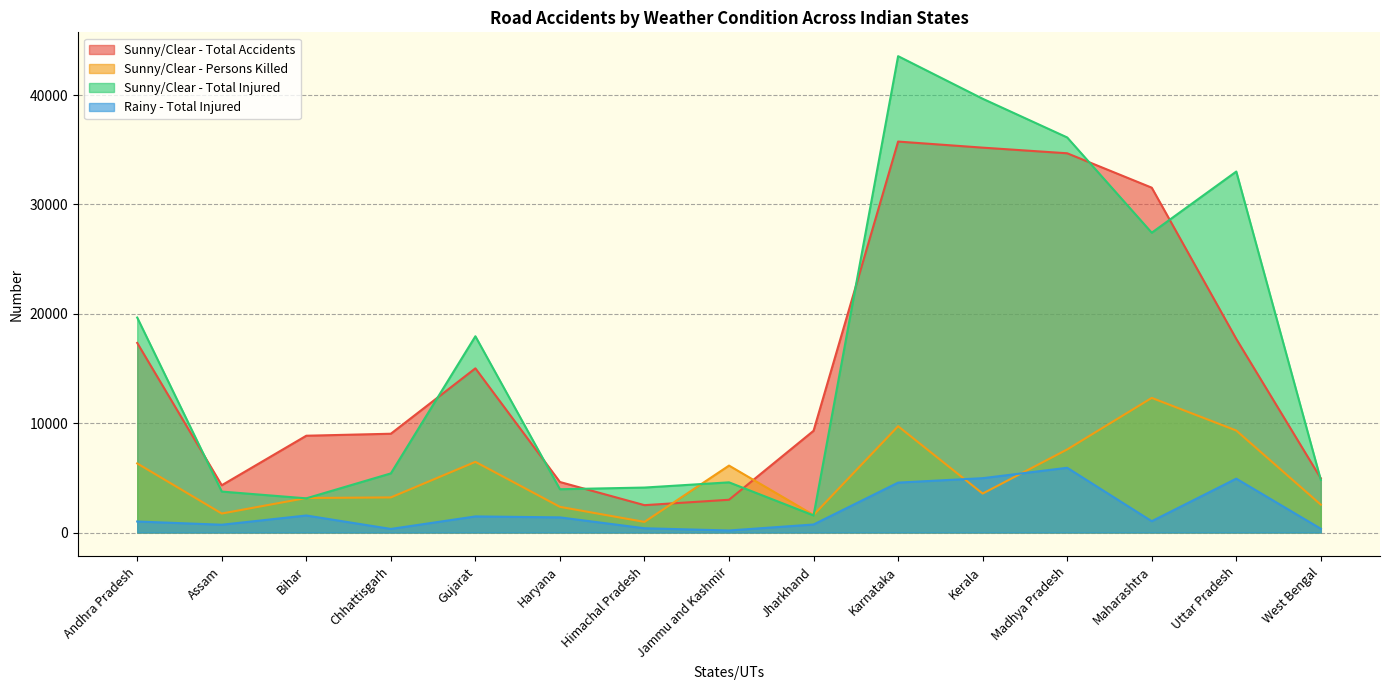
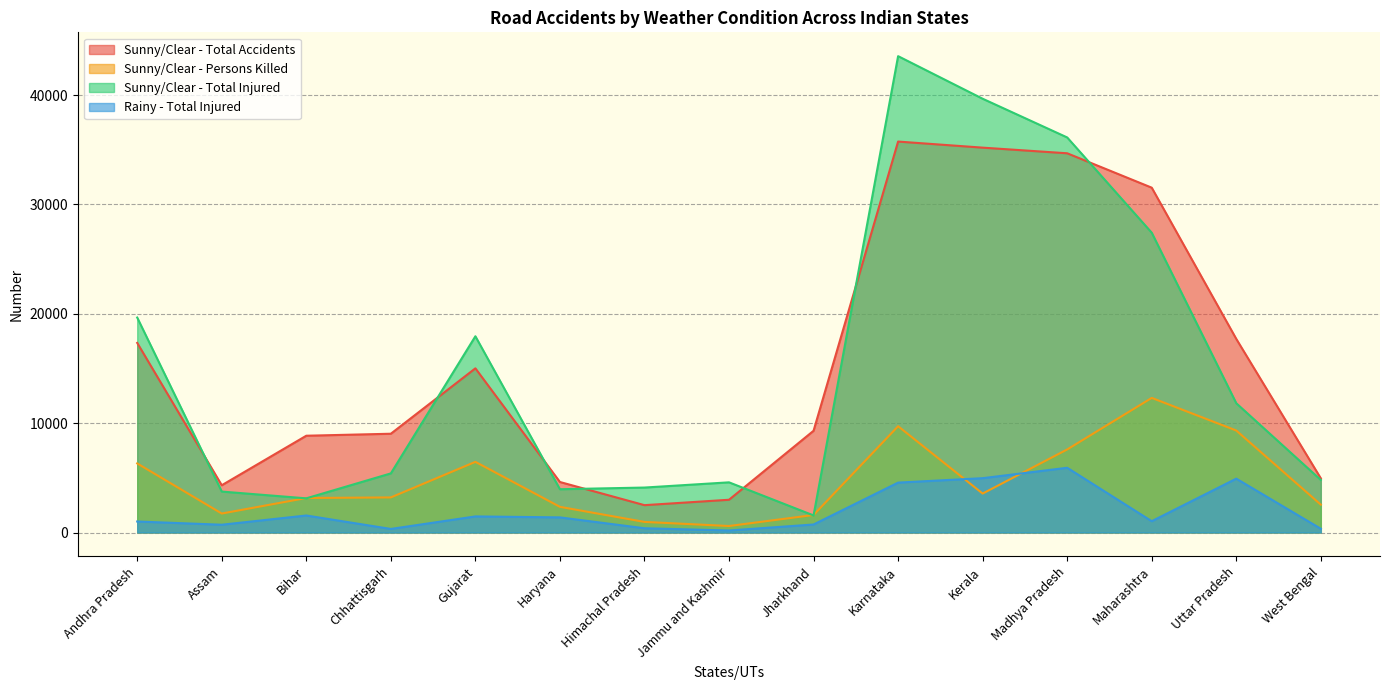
Sunny/Clear - Persons Killed, Jammu and Kashmir: 6100 -> 600
Sunny/Clear - Total Injured, Uttar Pradesh: 33000 -> 11800
